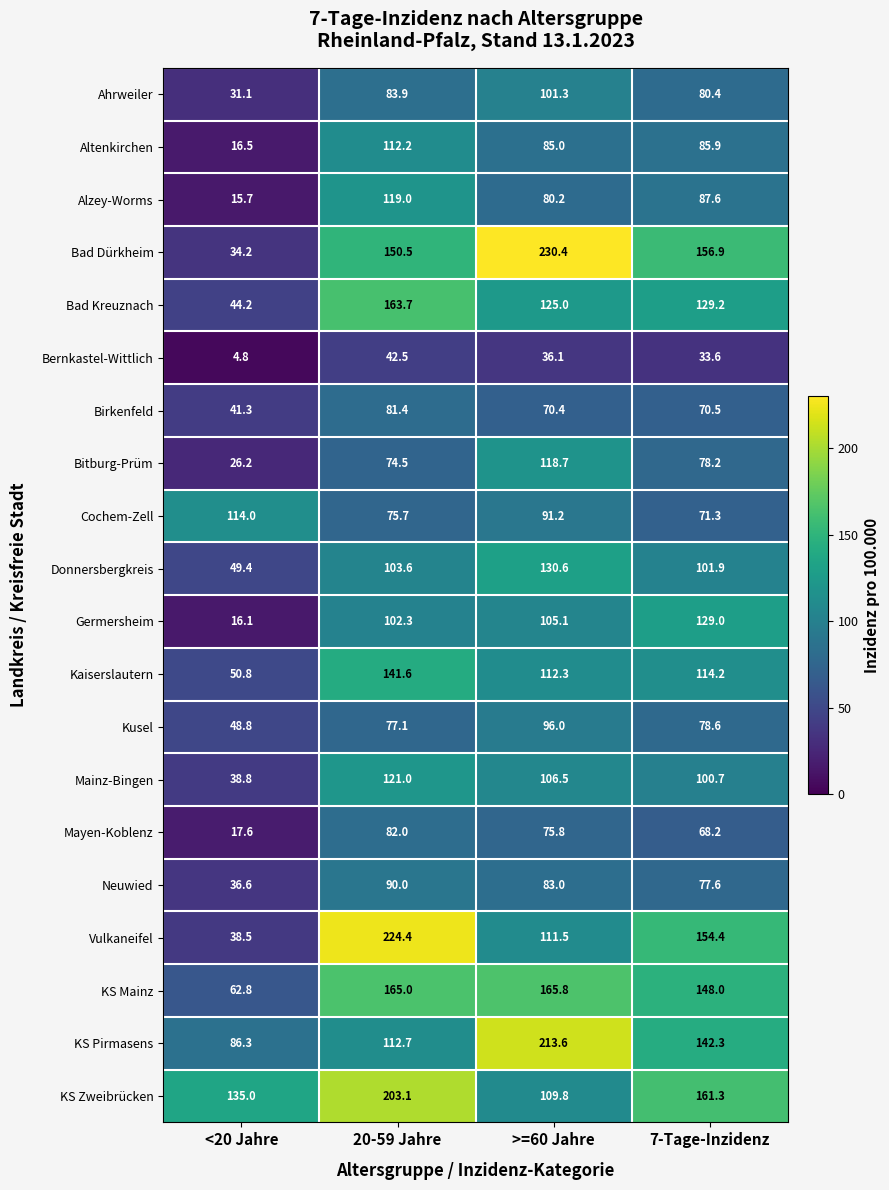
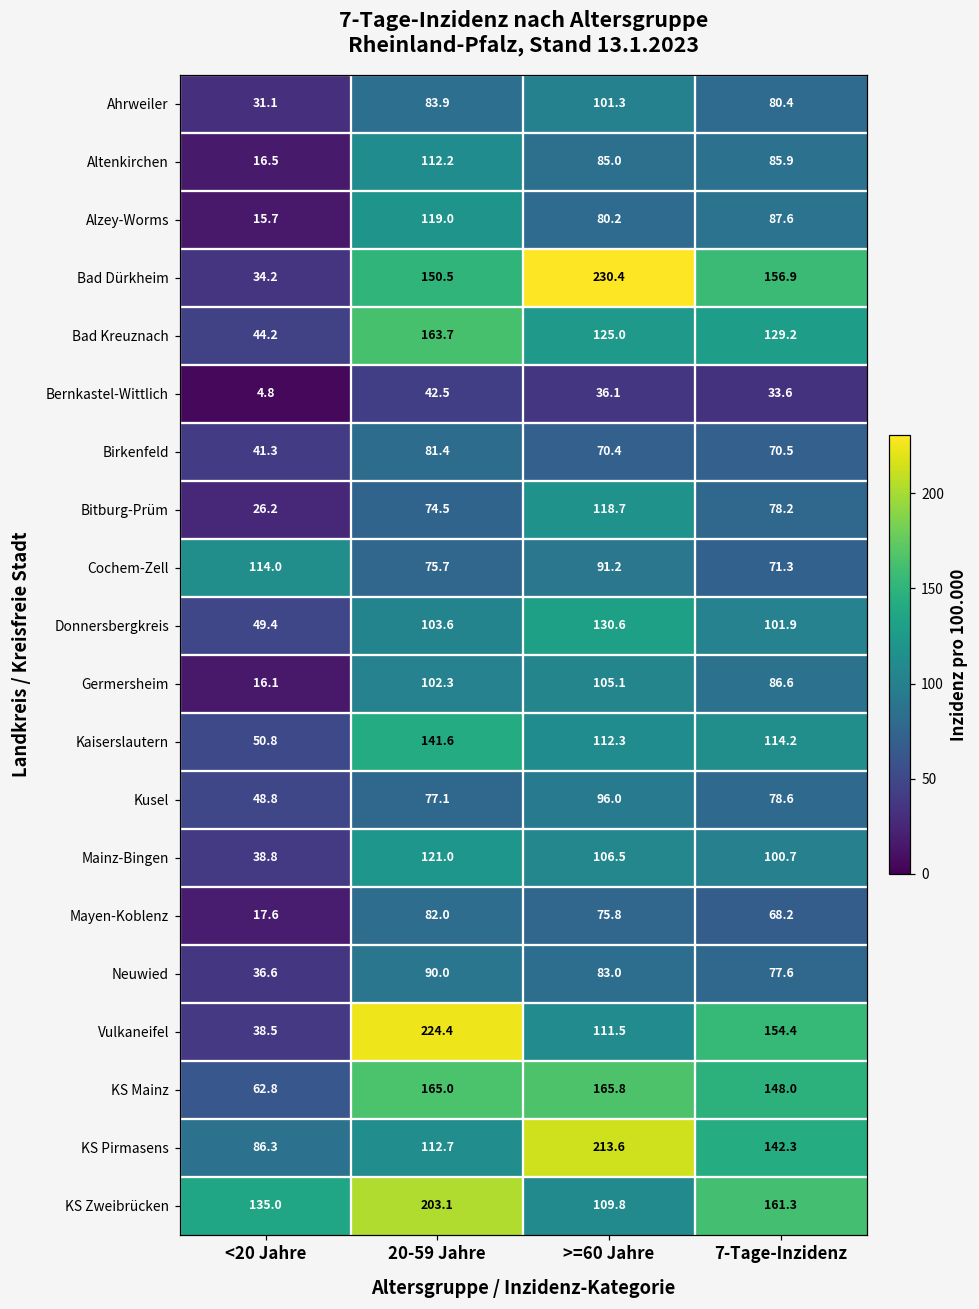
Germersheim, 7-Tage-Inzidenz: 129.0 -> 86.6
